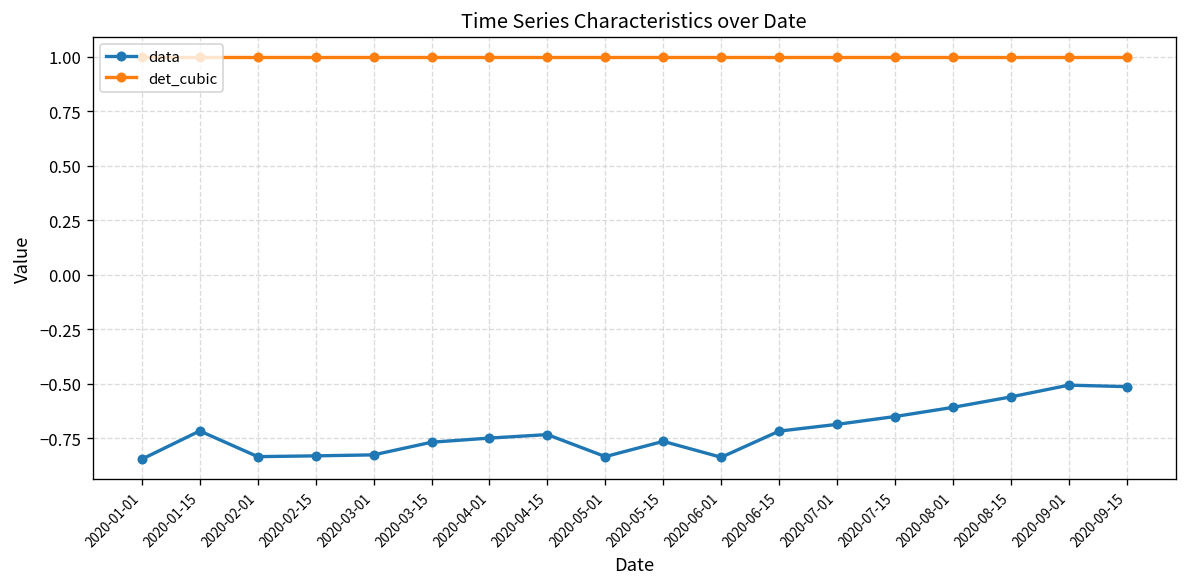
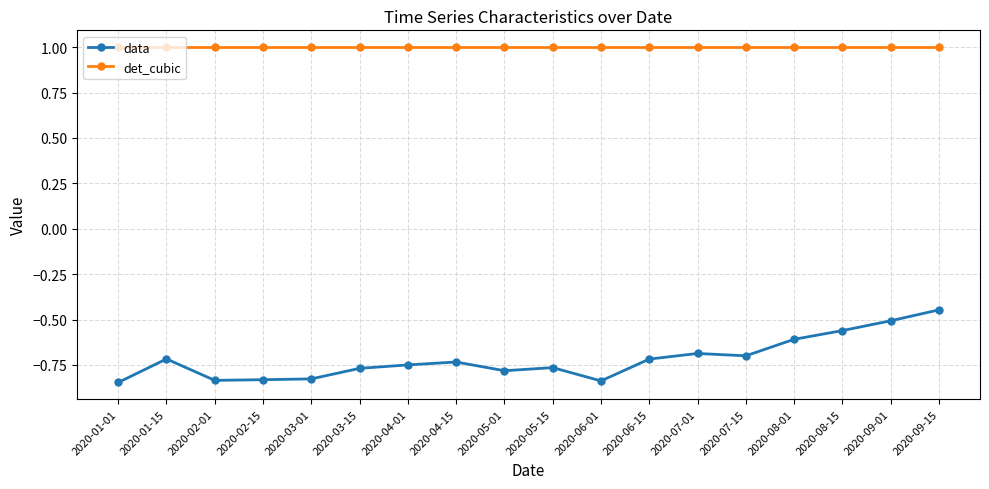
data, 2020-05-01: -0.84 -> -0.78
data, 2020-07-15: -0.65 -> -0.70
data, 2020-09-15: -0.51 -> -0.45
